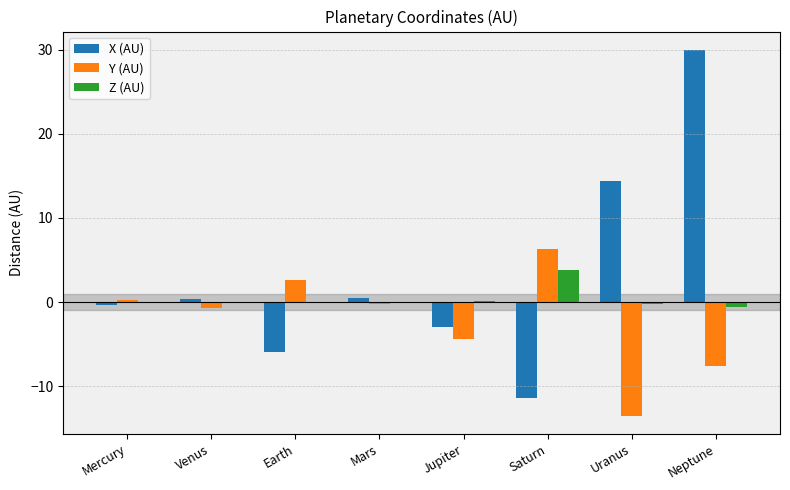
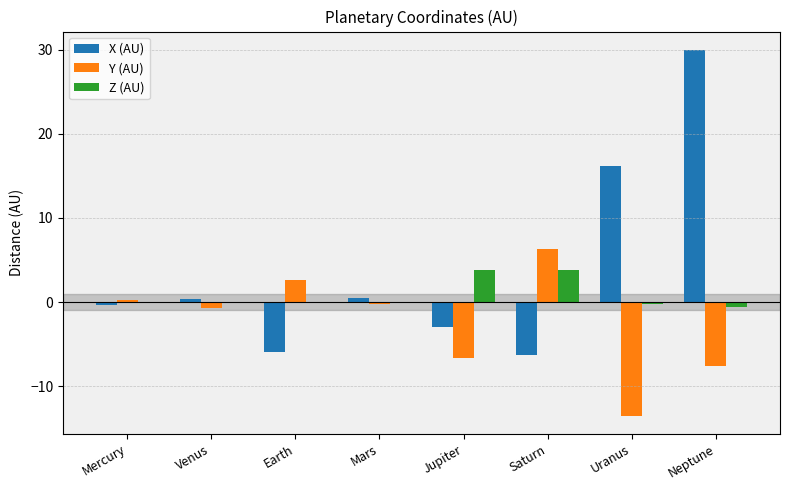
Y (AU), Jupiter: -4 -> -7
Z (AU), Jupiter: 0 -> 4
X (AU), Saturn: -11 -> -6
X (AU), Uranus: 14 -> 16
